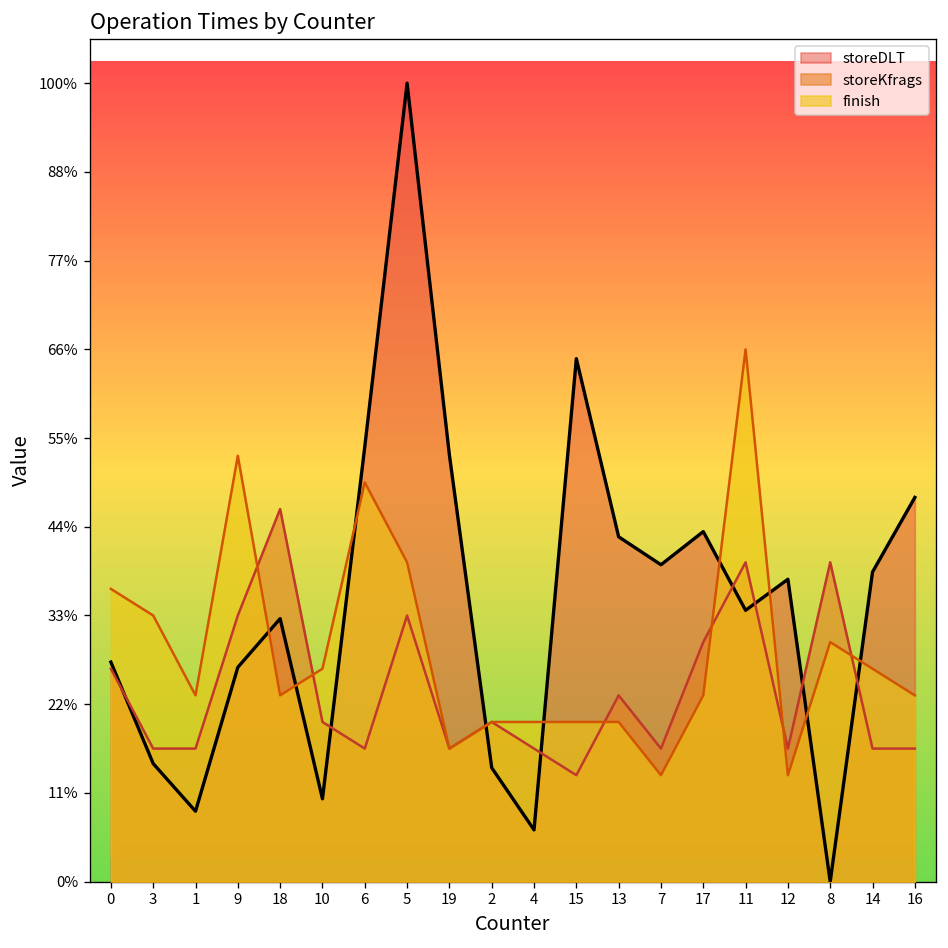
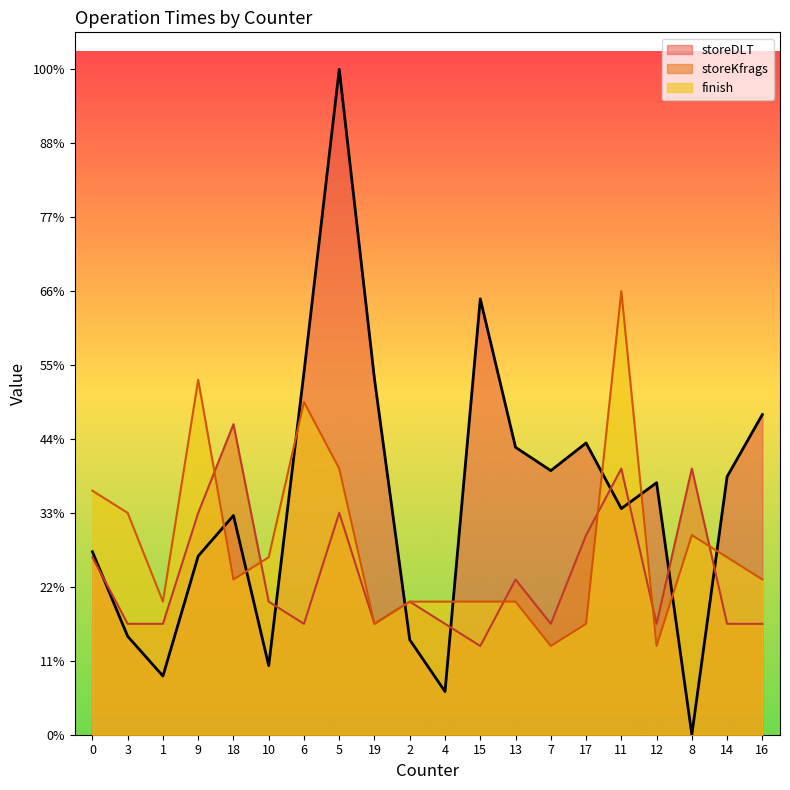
finish, 1: 23% -> 20%
finish, 17: 23% -> 17%
